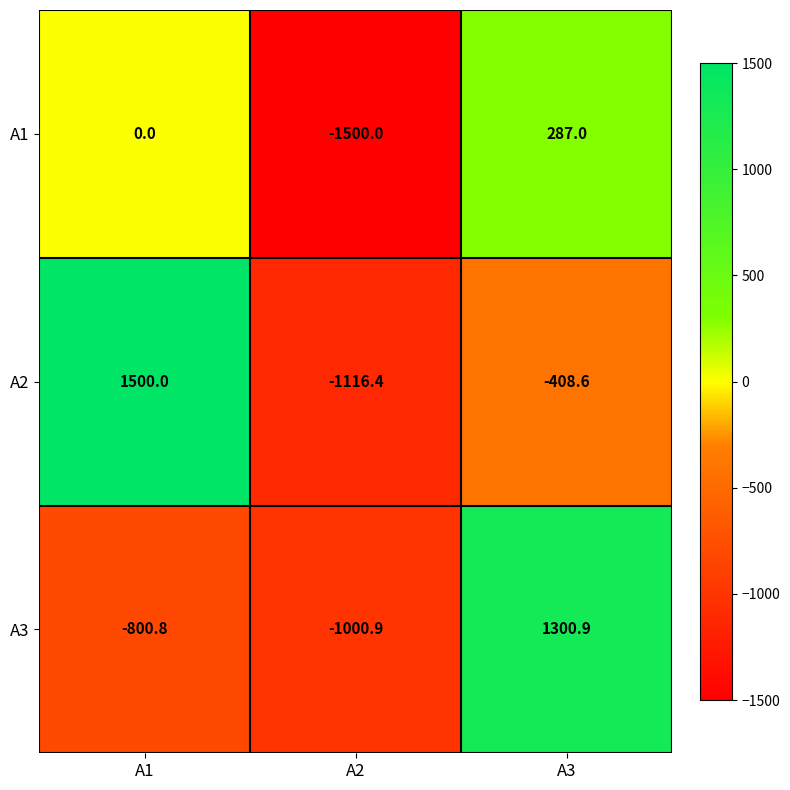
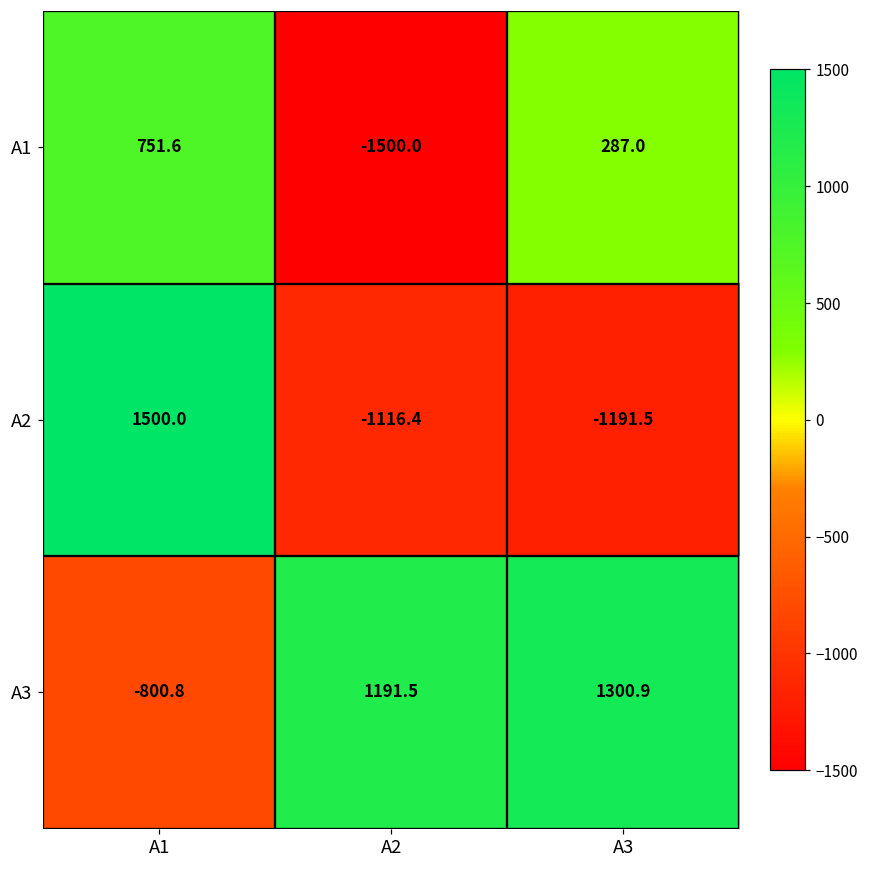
A1, A1: 0.0 -> 751.6
A2, A3: -408.6 -> -1191.5
A3, A2: -1000.9 -> 1191.5
